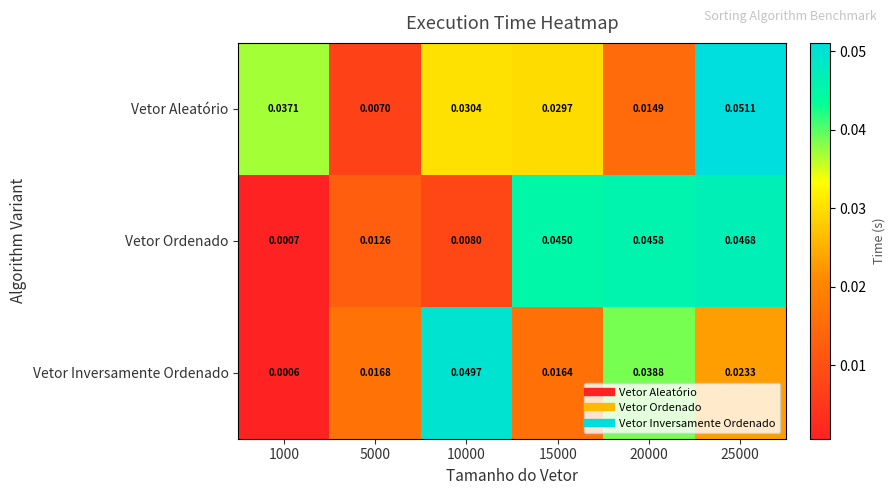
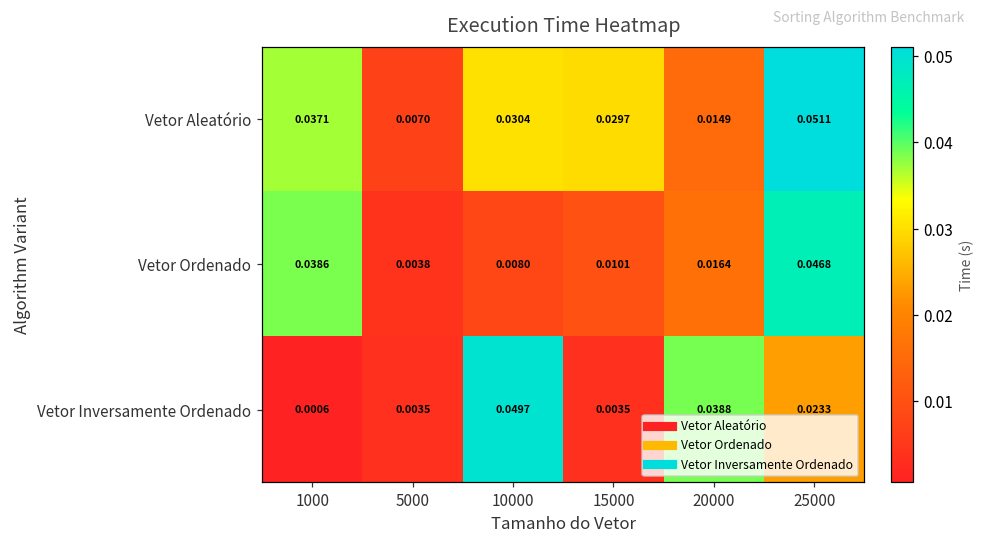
Vetor Ordenado, 1000: 0.0007 -> 0.0386
Vetor Ordenado, 5000: 0.0126 -> 0.0038
Vetor Ordenado, 15000: 0.0450 -> 0.0101
Vetor Ordenado, 20000: 0.0458 -> 0.0164
Vetor Inversamente Ordenado, 5000: 0.0168 -> 0.0035
Vetor Inversamente Ordenado, 15000: 0.0164 -> 0.0035
